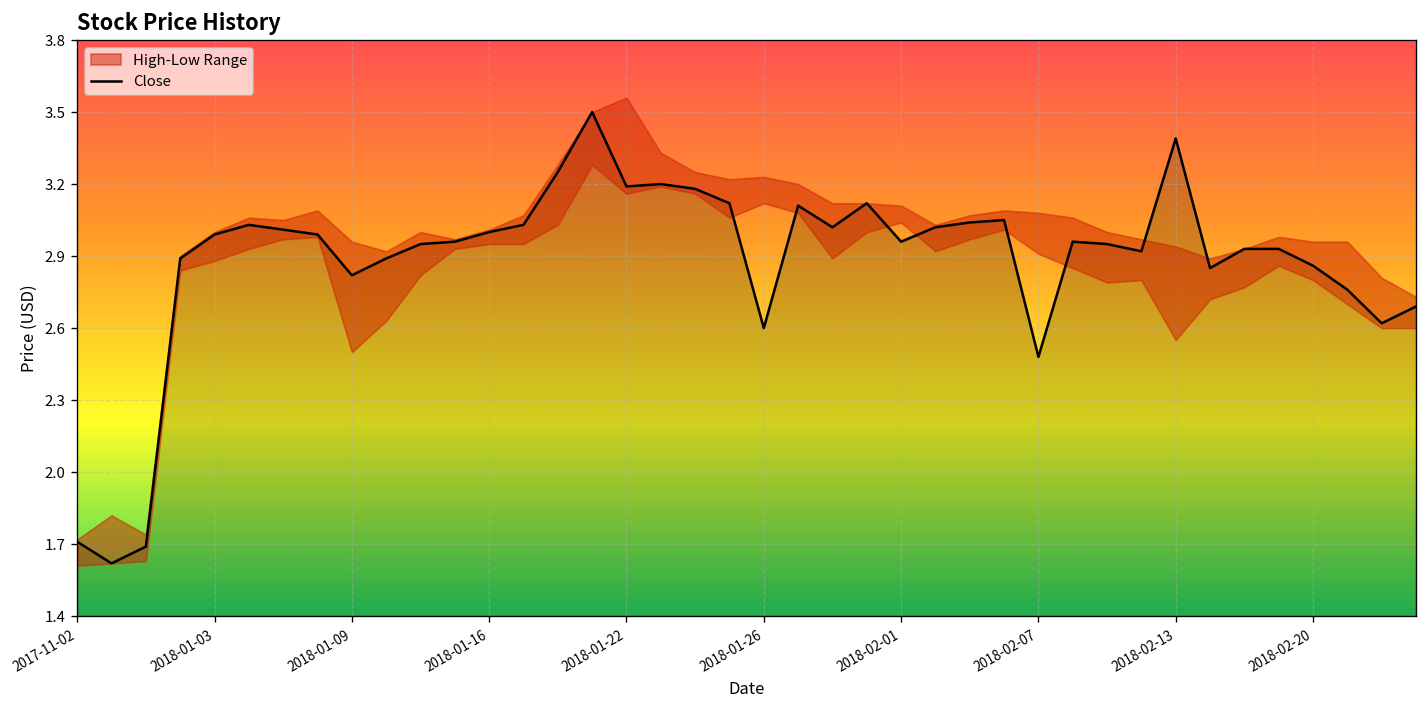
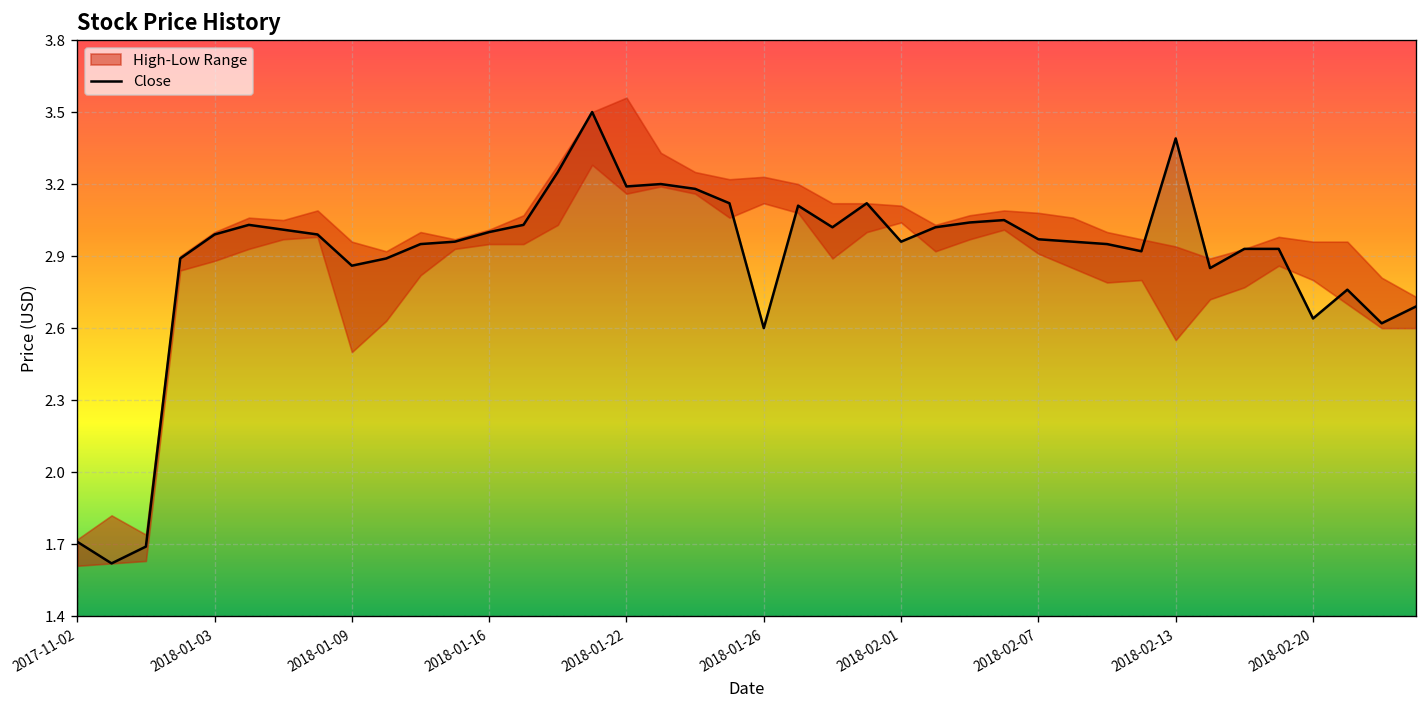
Close, 2018-01-09: 2.82 -> 2.86
Close, 2018-02-07: 2.48 -> 2.97
Close, 2018-02-20: 2.86 -> 2.64
